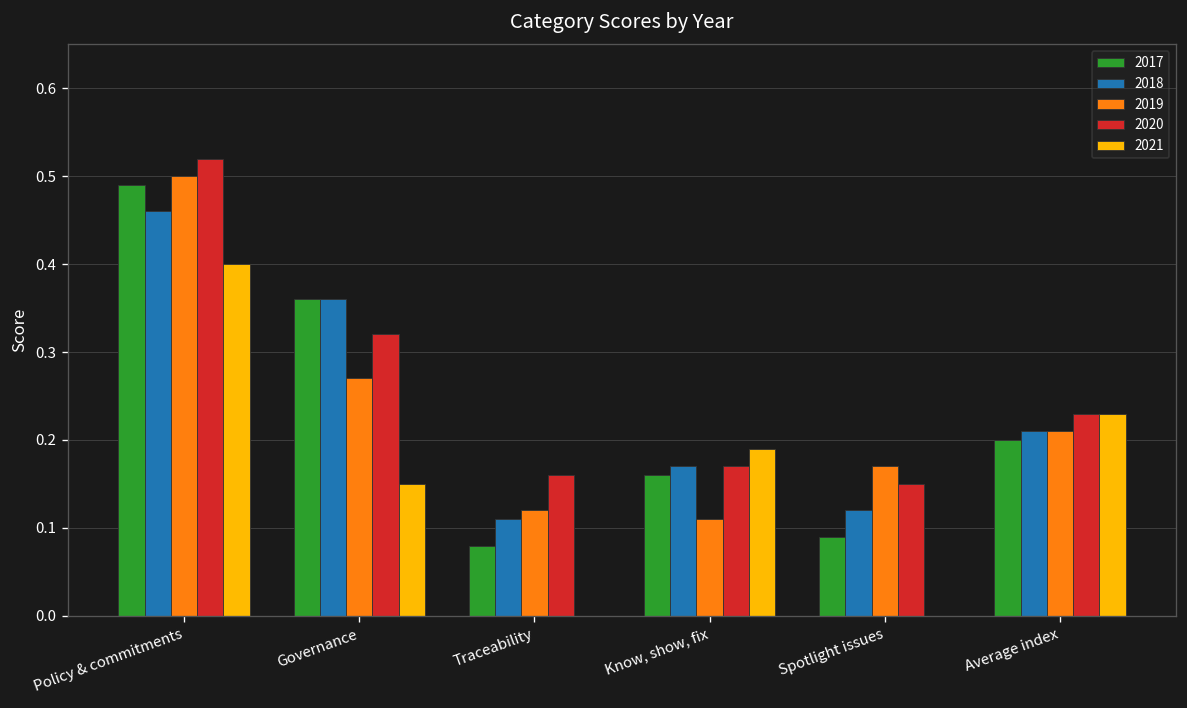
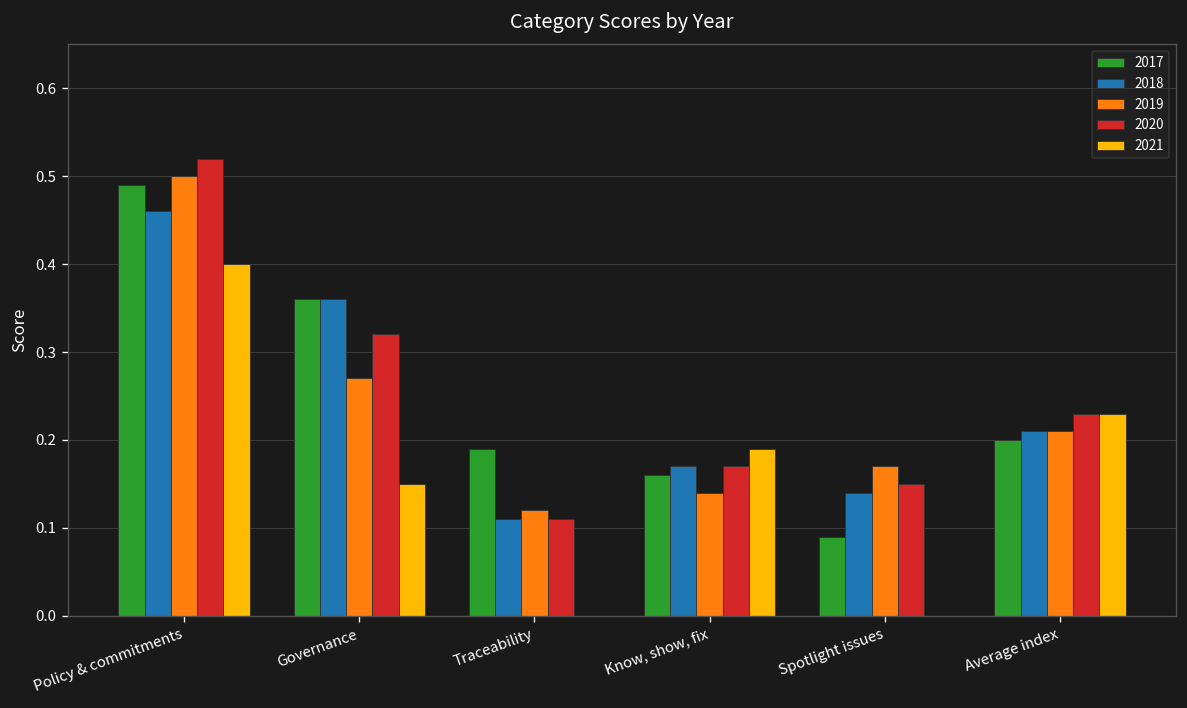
2017, Traceability: 0.08 -> 0.19
2020, Traceability: 0.16 -> 0.11
2019, Know, show, fix: 0.11 -> 0.14
2018, Spotlight issues: 0.12 -> 0.14
